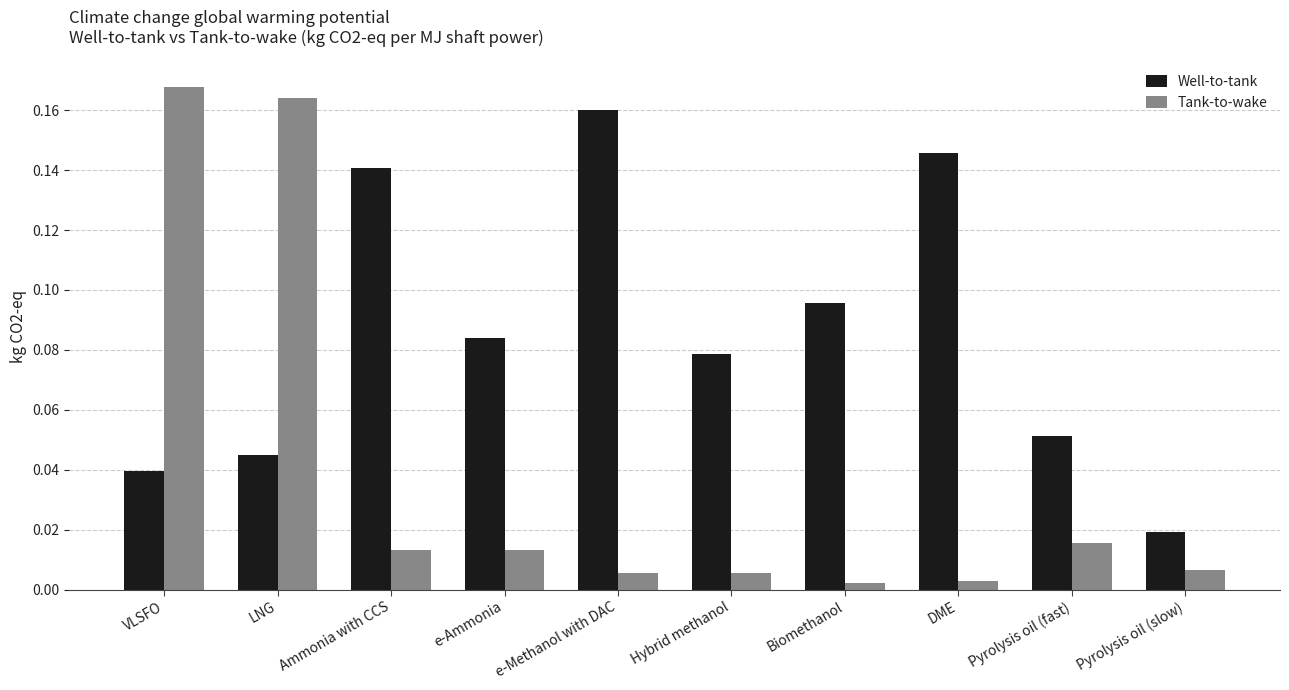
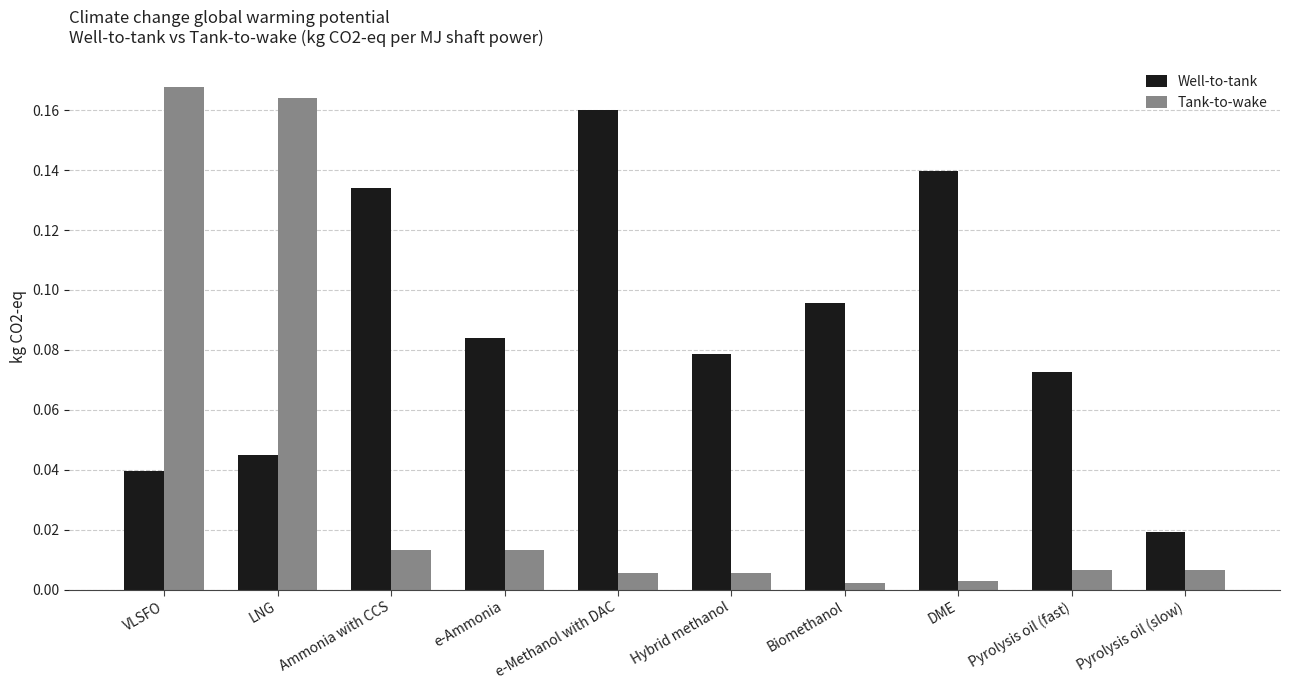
Well-to-tank, Ammonia with CCS: 0.141 -> 0.134
Well-to-tank, DME: 0.146 -> 0.140
Well-to-tank, Pyrolysis oil (fast): 0.051 -> 0.073
Tank-to-wake, Pyrolysis oil (fast): 0.016 -> 0.007
